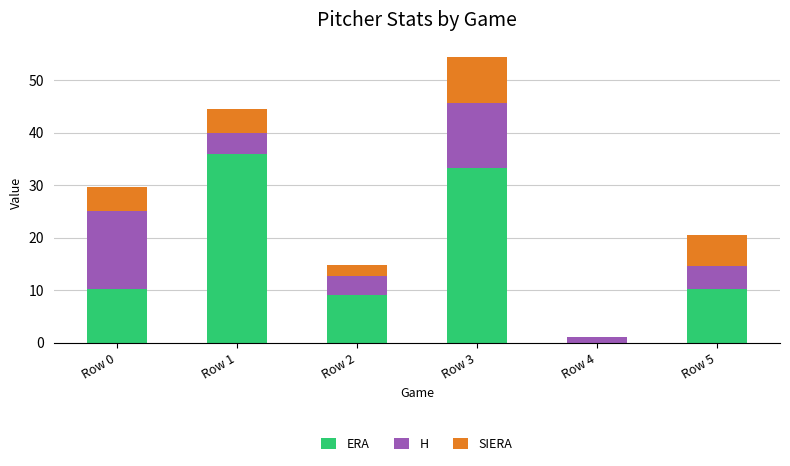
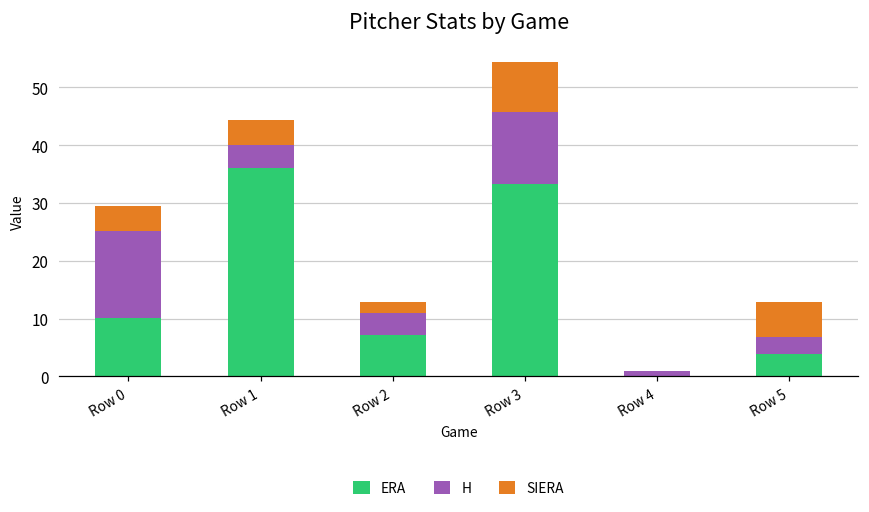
ERA, Row 2: 9 -> 7
ERA, Row 5: 10 -> 4
H, Row 5: 4 -> 3
